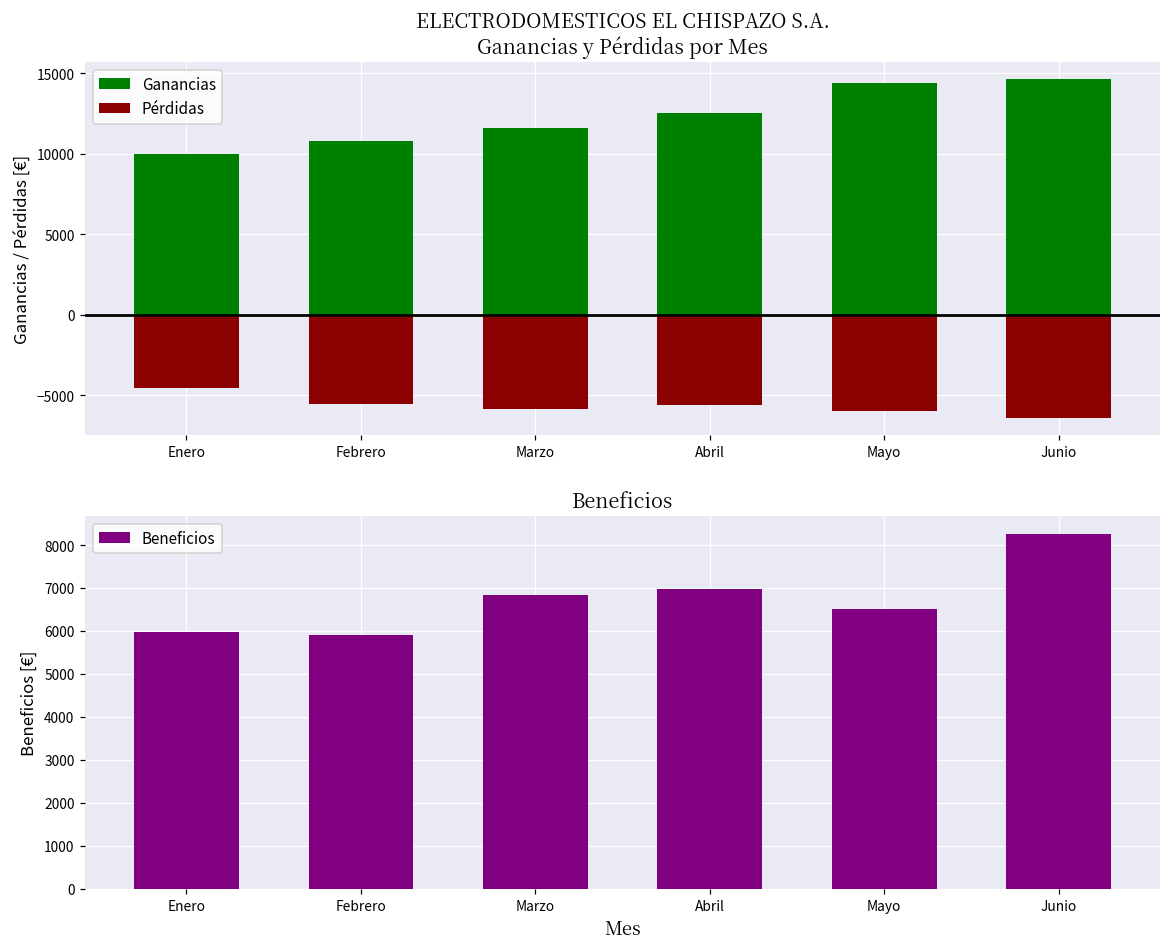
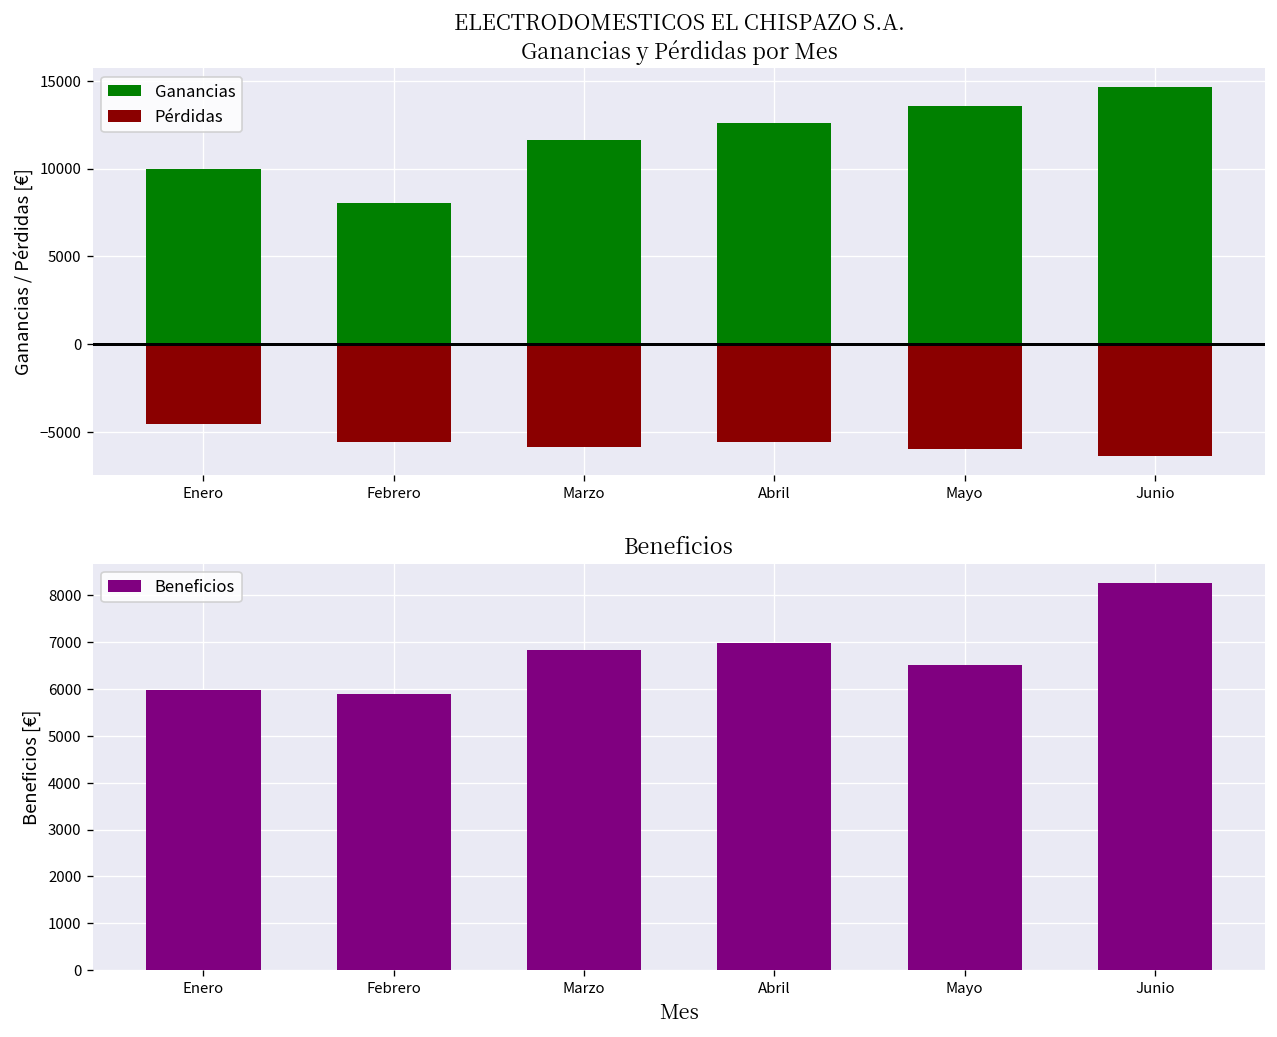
ELECTRODOMESTICOS EL CHISPAZO S.A. Ganancias y Pérdidas por Mes, Ganancias, Febrero: 10800 -> 8000
ELECTRODOMESTICOS EL CHISPAZO S.A. Ganancias y Pérdidas por Mes, Ganancias, Mayo: 14400 -> 13600
